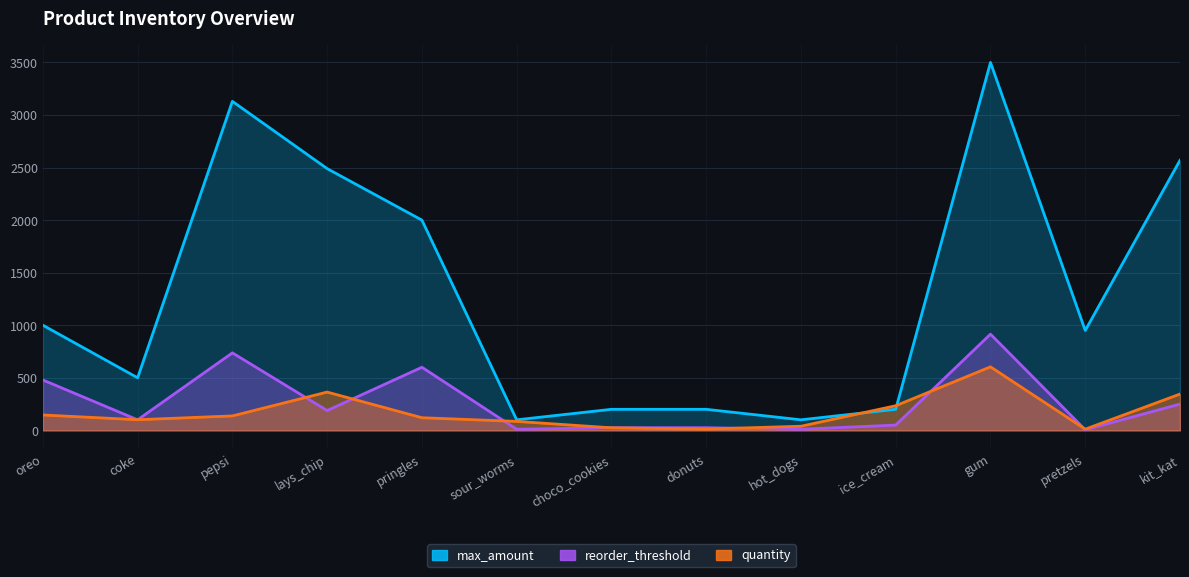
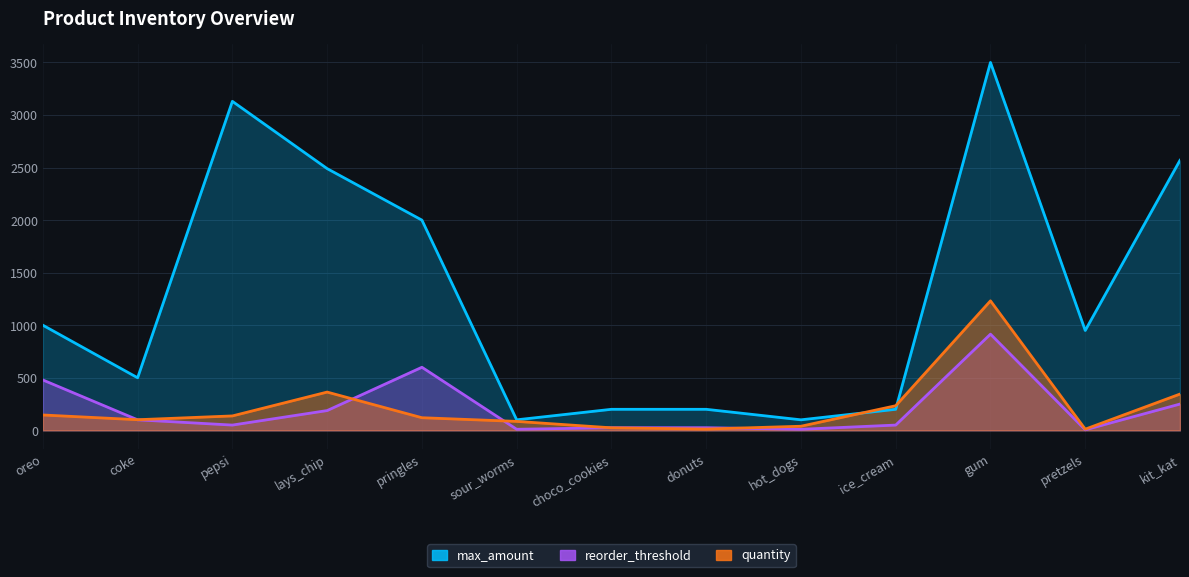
reorder_threshold, pepsi: 740 -> 50
quantity, gum: 600 -> 1230
